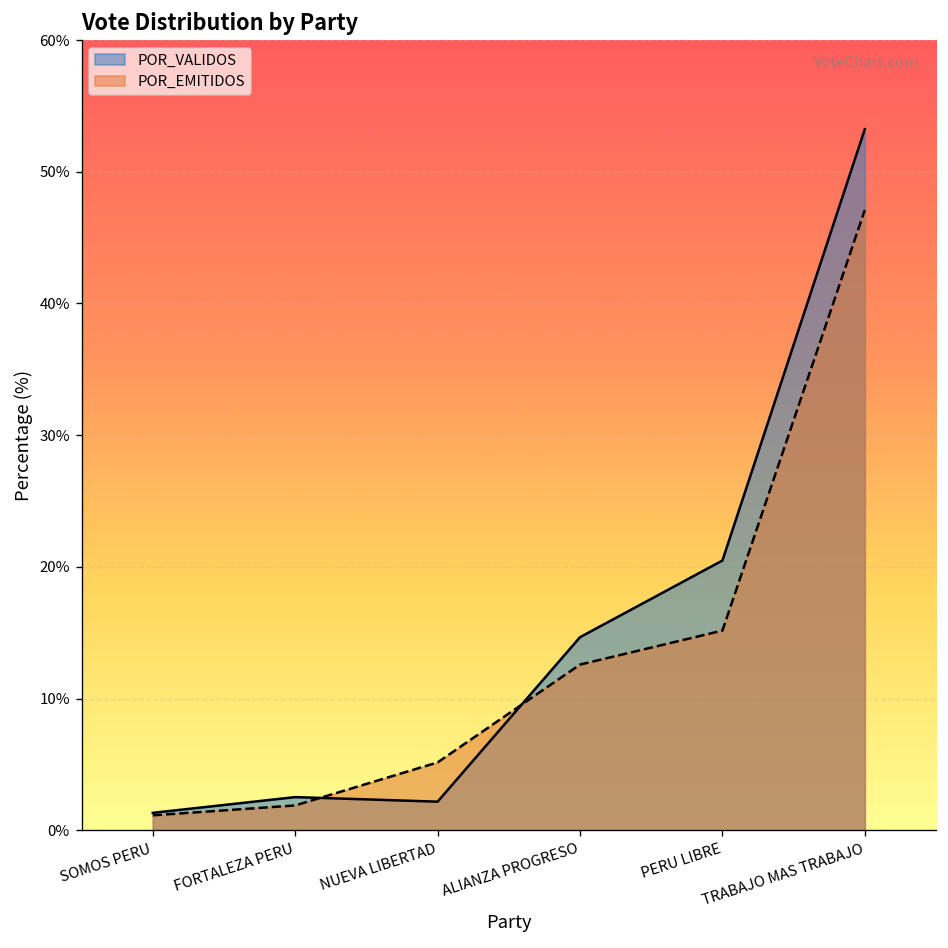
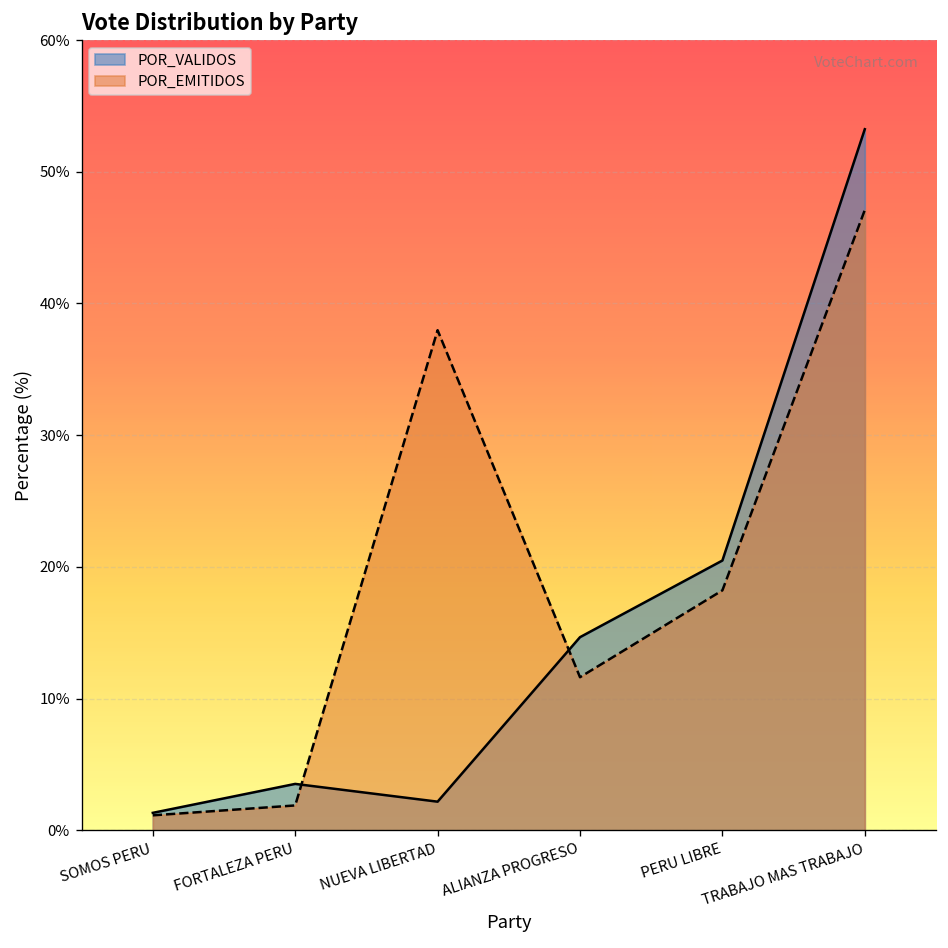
POR_VALIDOS, FORTALEZA PERU: 2.5% -> 3.5%
POR_EMITIDOS, NUEVA LIBERTAD: 5.2% -> 38.0%
POR_EMITIDOS, ALIANZA PROGRESO: 12.6% -> 11.6%
POR_EMITIDOS, PERU LIBRE: 15.2% -> 18.2%
